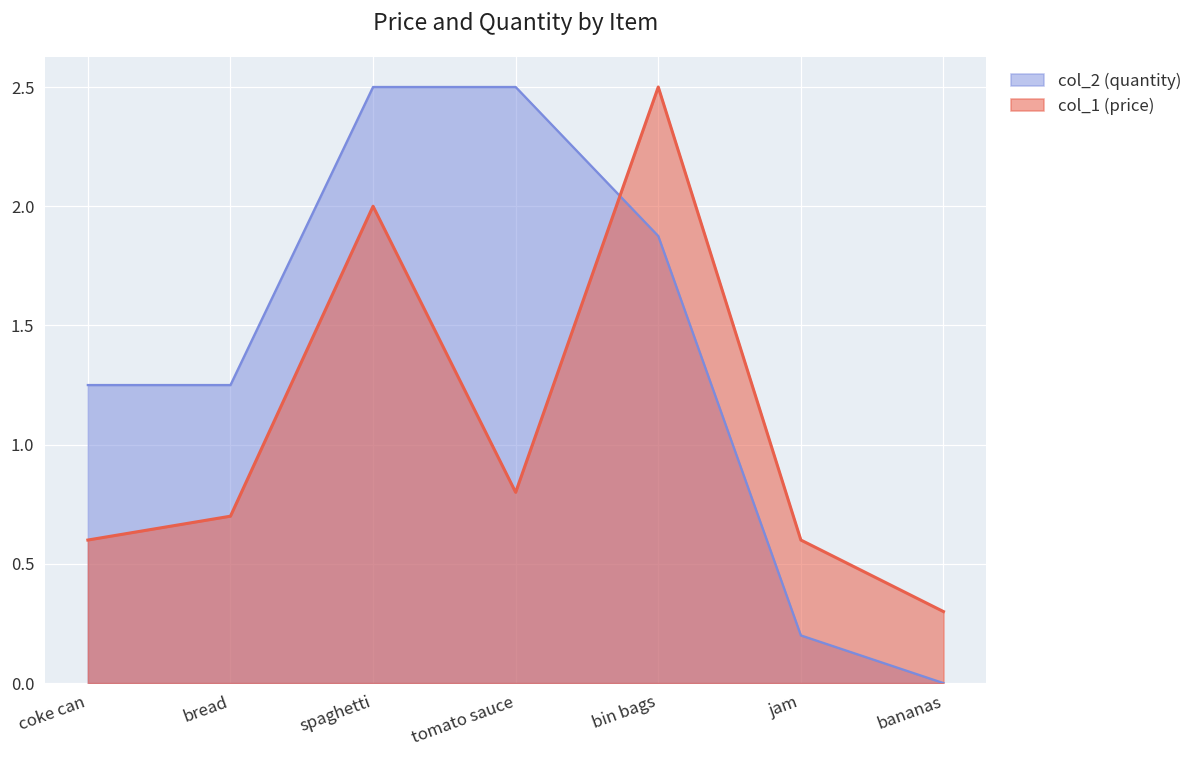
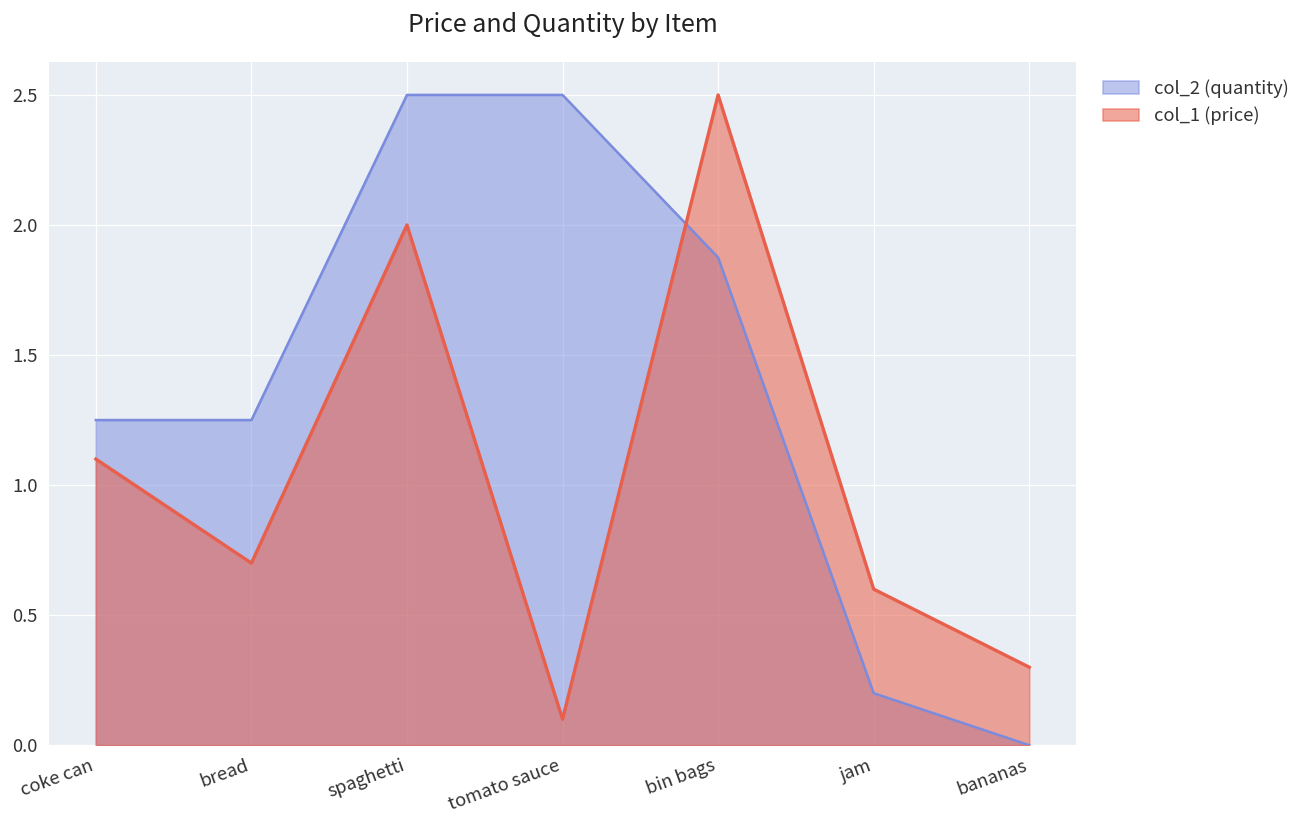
col_1 (price), coke can: 0.6 -> 1.1
col_1 (price), tomato sauce: 0.8 -> 0.1
